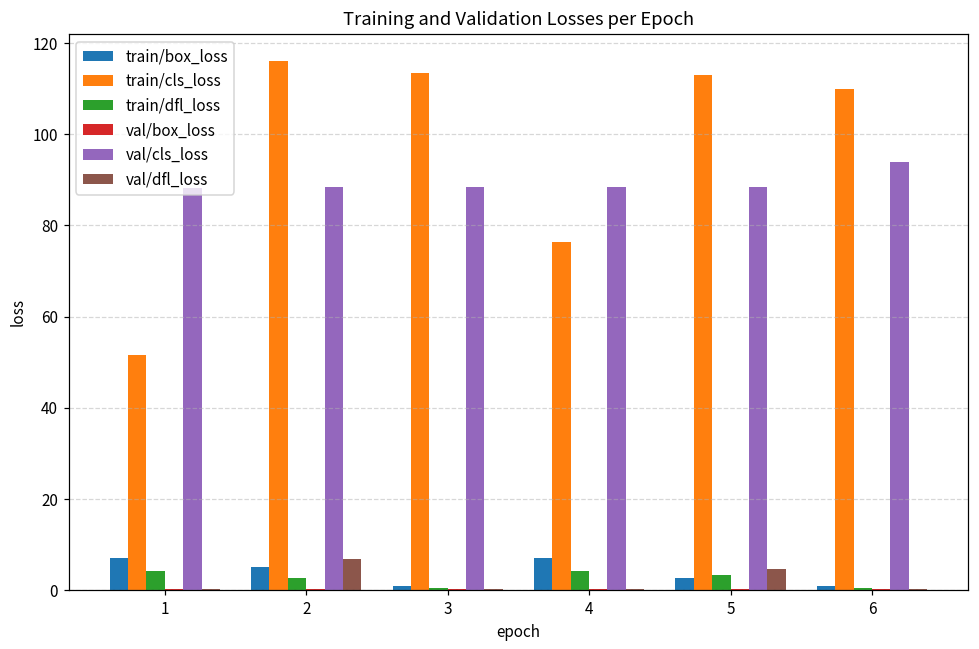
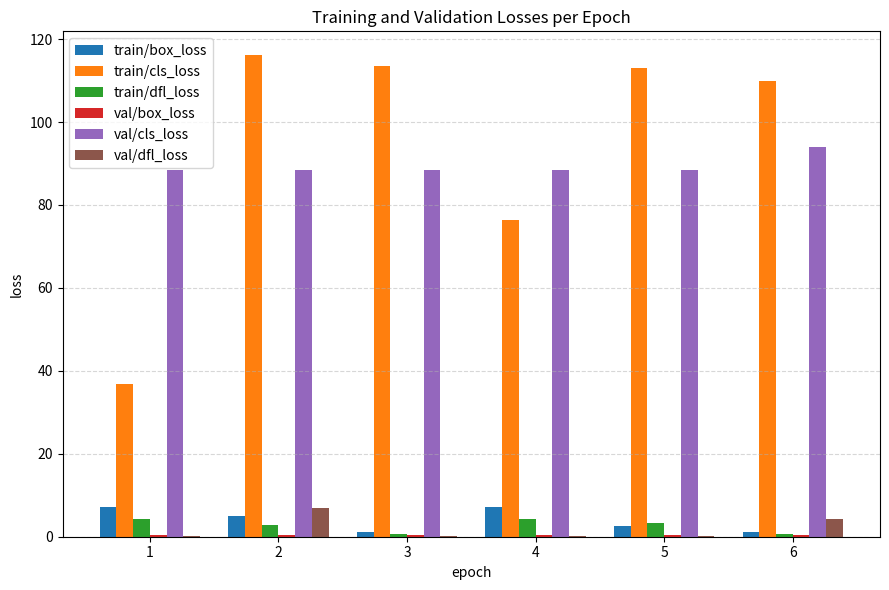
train/cls_loss, 1: 52 -> 37
val/dfl_loss, 5: 5 -> 0
val/dfl_loss, 6: 0 -> 4
